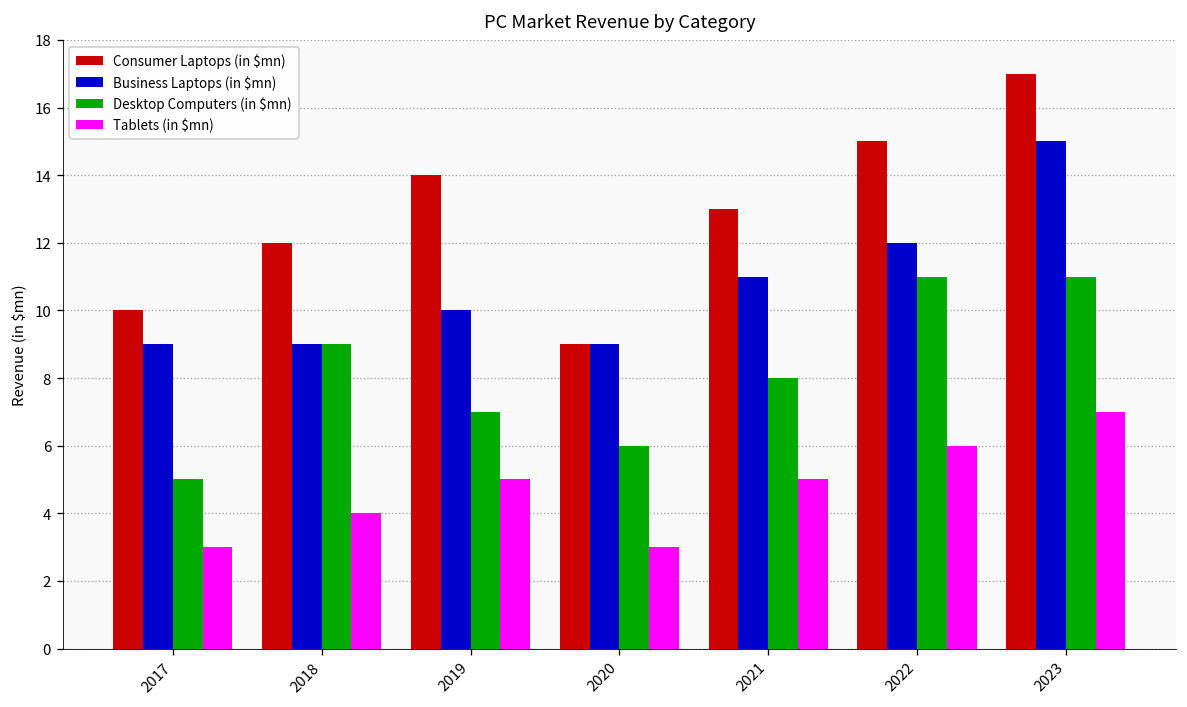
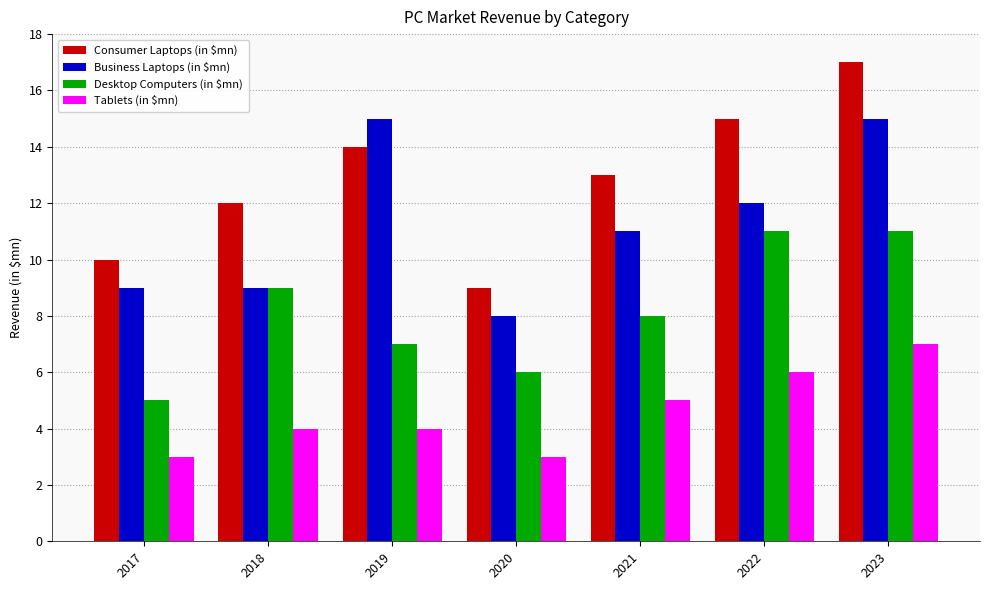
Business Laptops (in $mn), 2019: 10 -> 15
Tablets (in $mn), 2019: 5 -> 4
Business Laptops (in $mn), 2020: 9 -> 8
